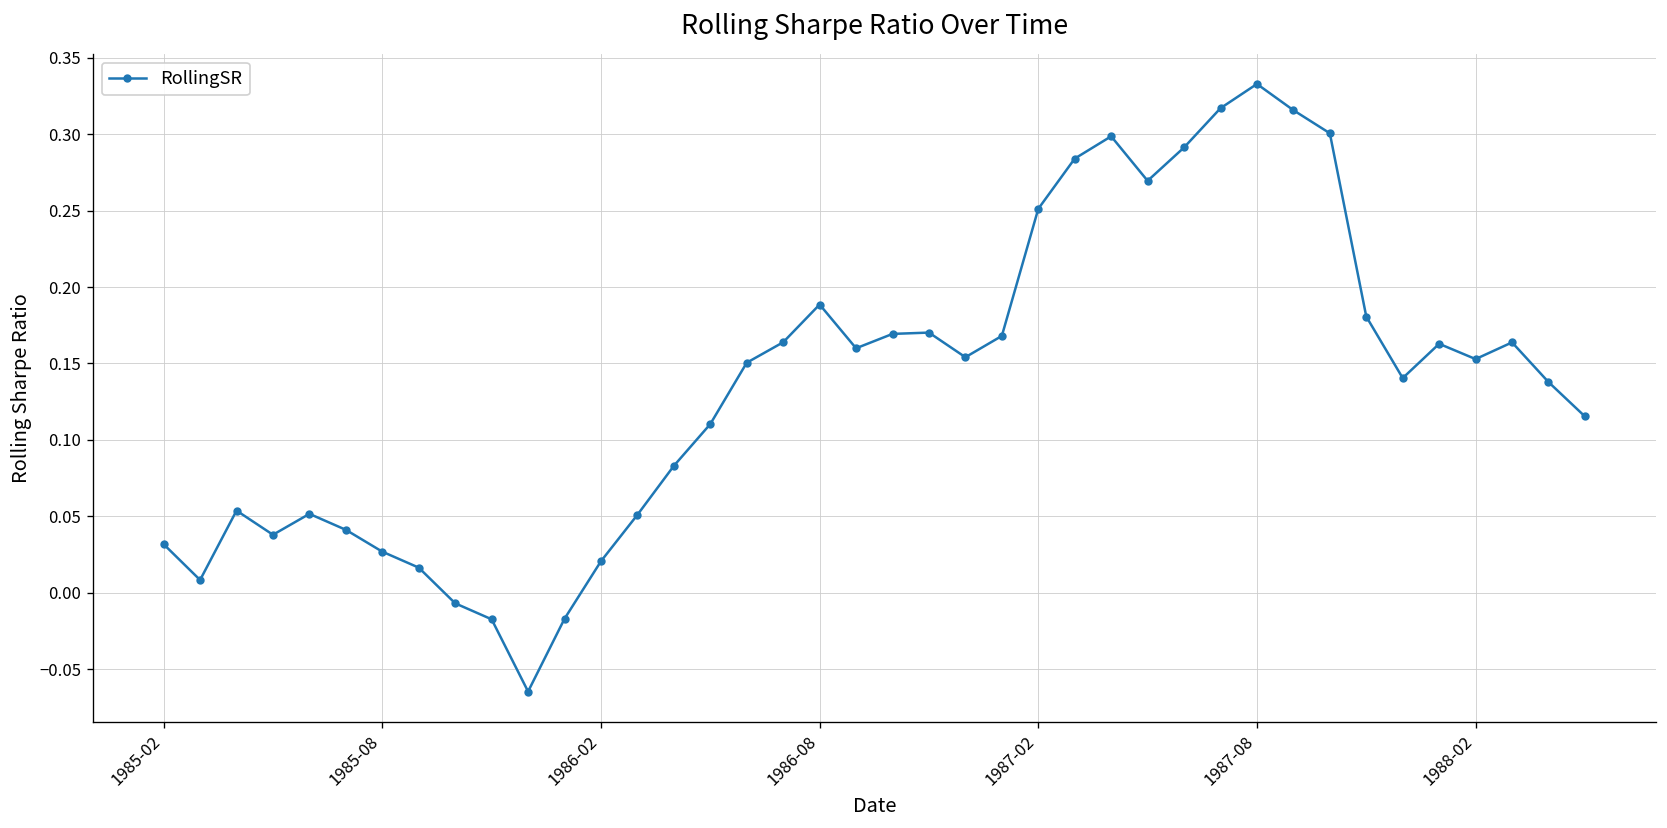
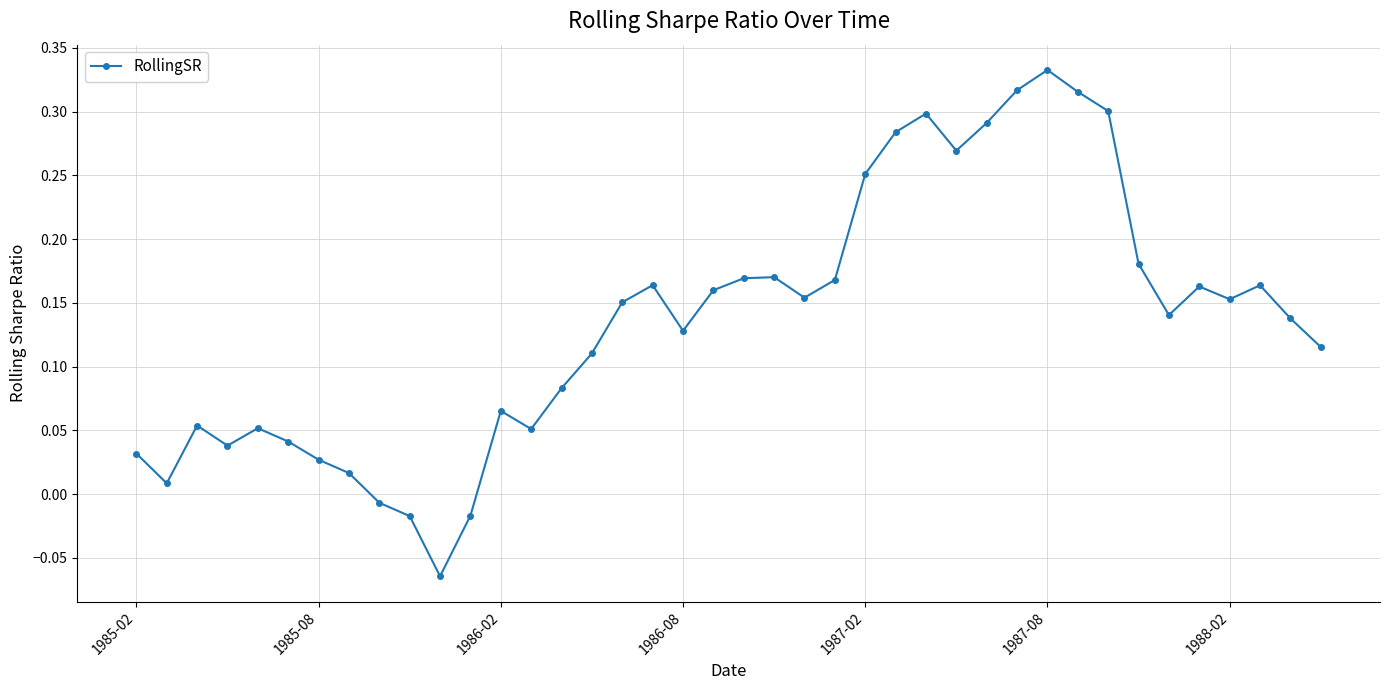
1986-02: 0.021 -> 0.065
1986-08: 0.189 -> 0.128
